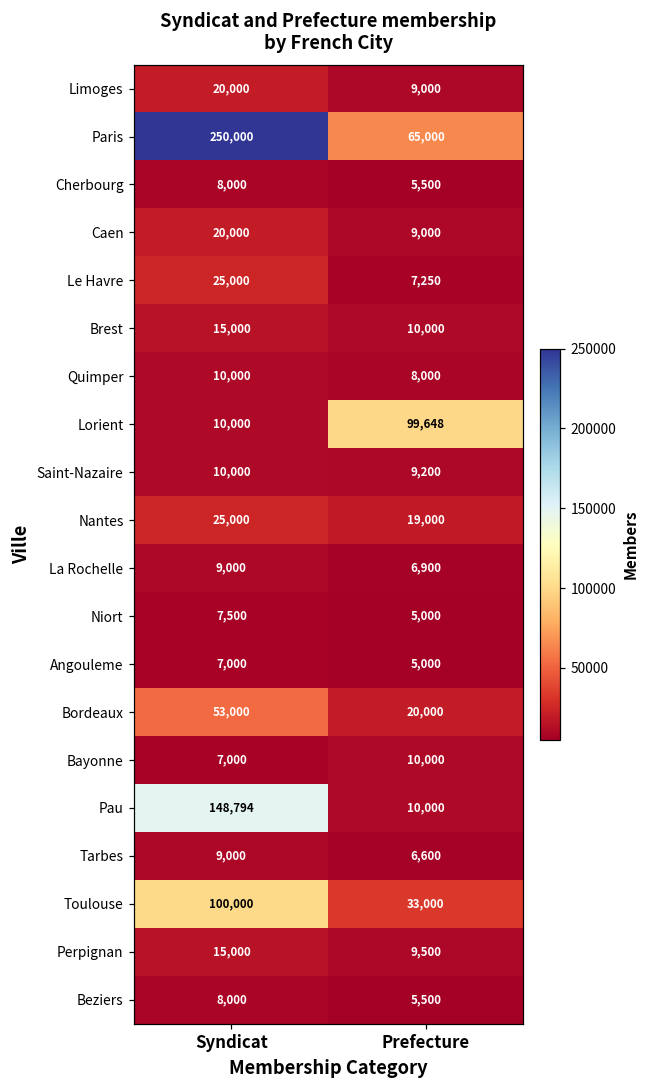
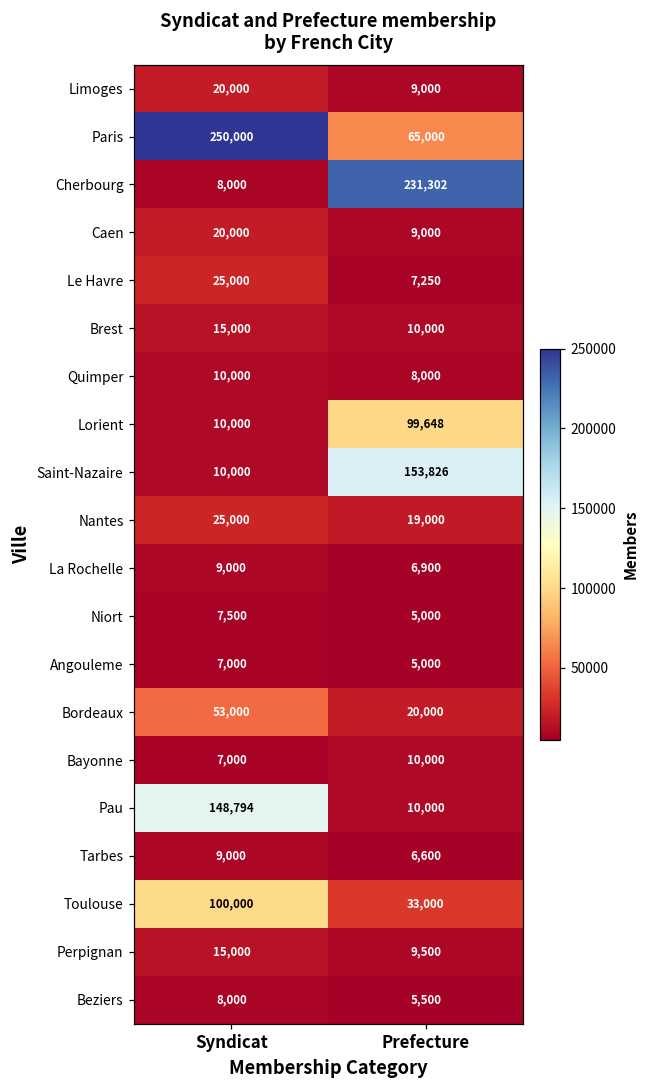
Cherbourg, Prefecture: 5,500 -> 231,302
Saint-Nazaire, Prefecture: 9,200 -> 153,826
